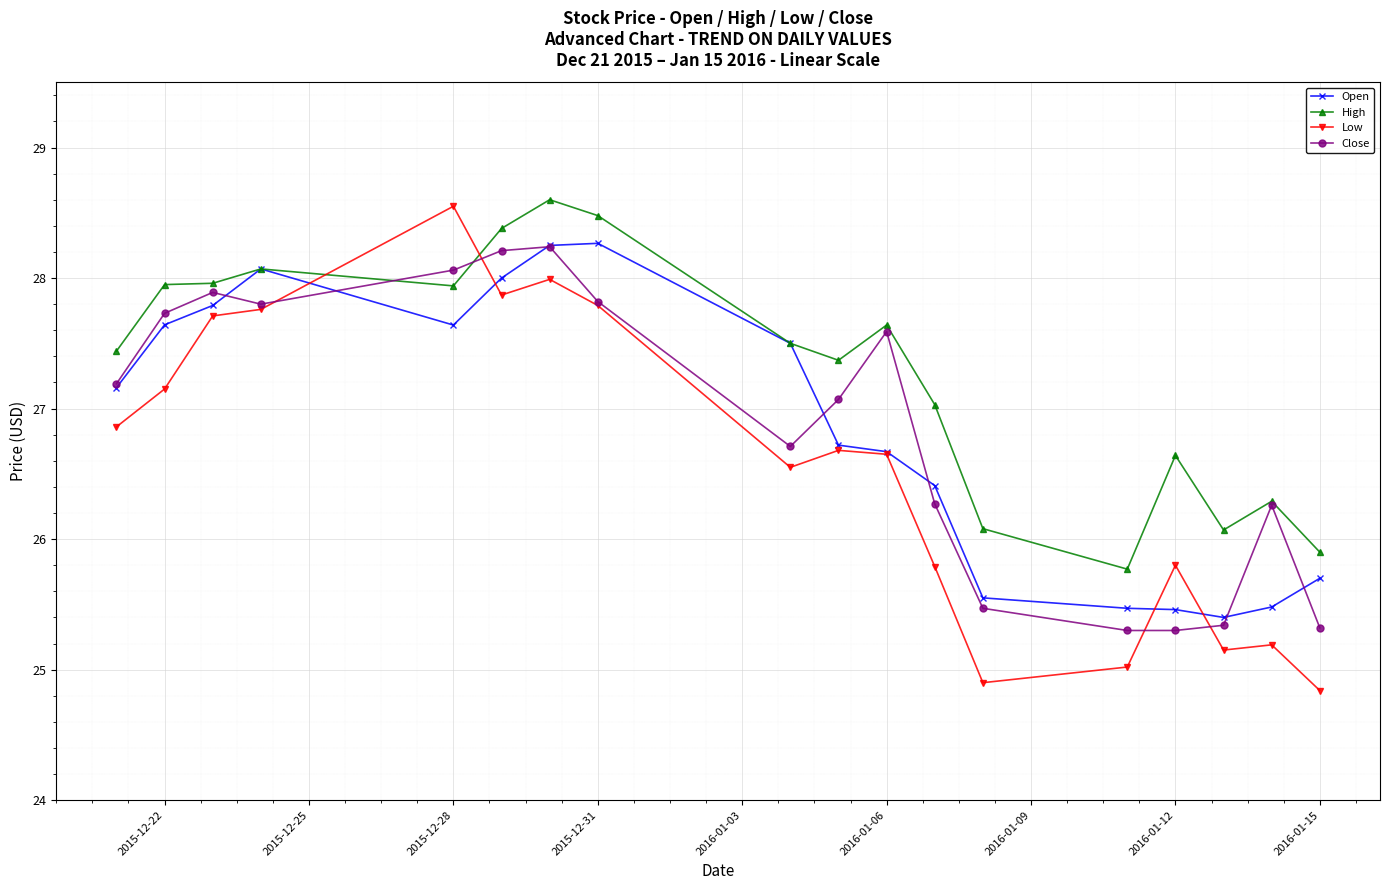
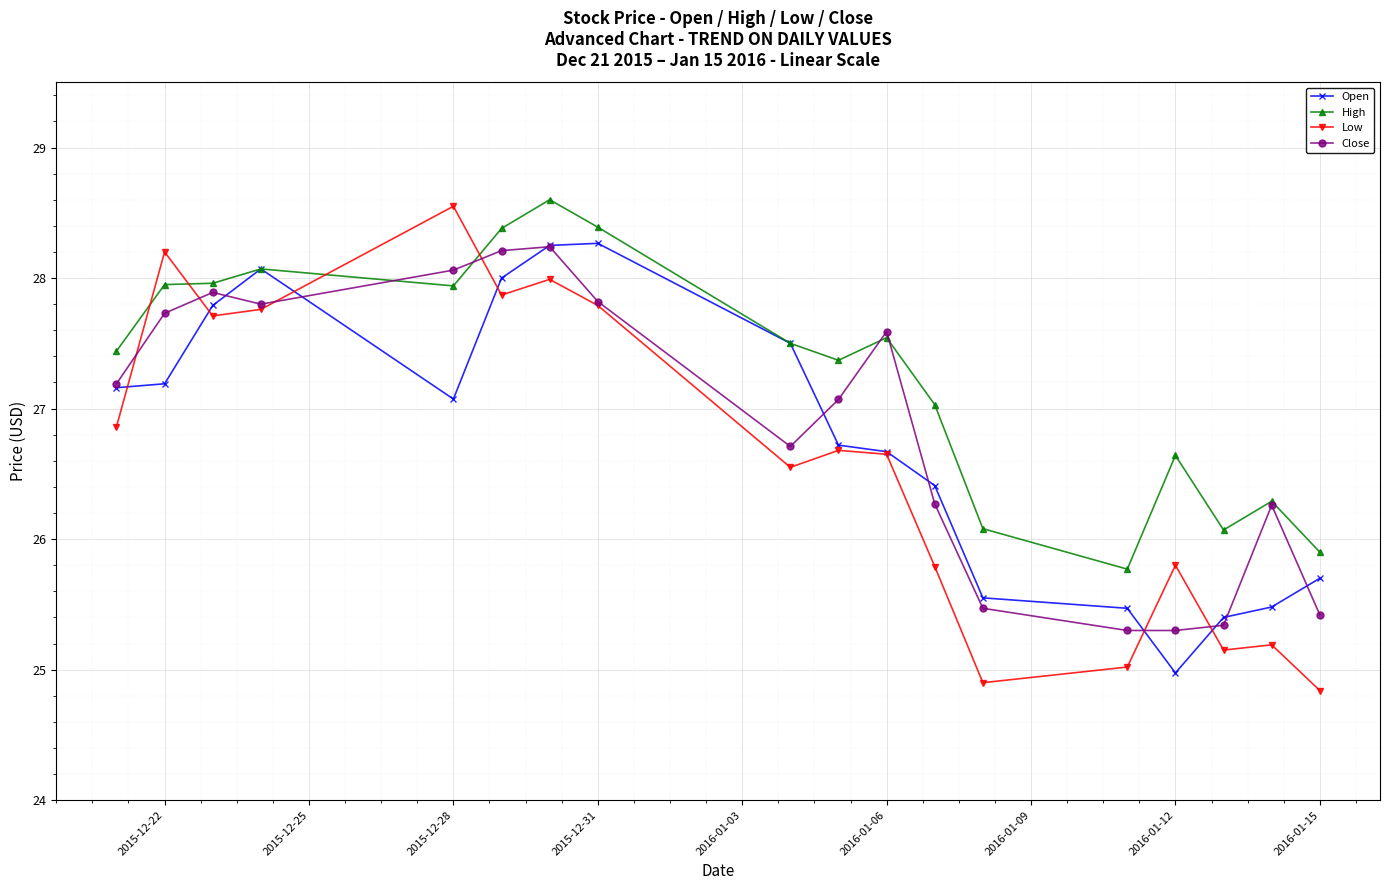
Open, 2015-12-22: 27.64 -> 27.19
Low, 2015-12-22: 27.15 -> 28.20
Open, 2015-12-28: 27.64 -> 27.07
High, 2015-12-31: 28.48 -> 28.39
High, 2016-01-06: 27.64 -> 27.54
Open, 2016-01-12: 25.46 -> 24.97
Close, 2016-01-15: 25.32 -> 25.42
